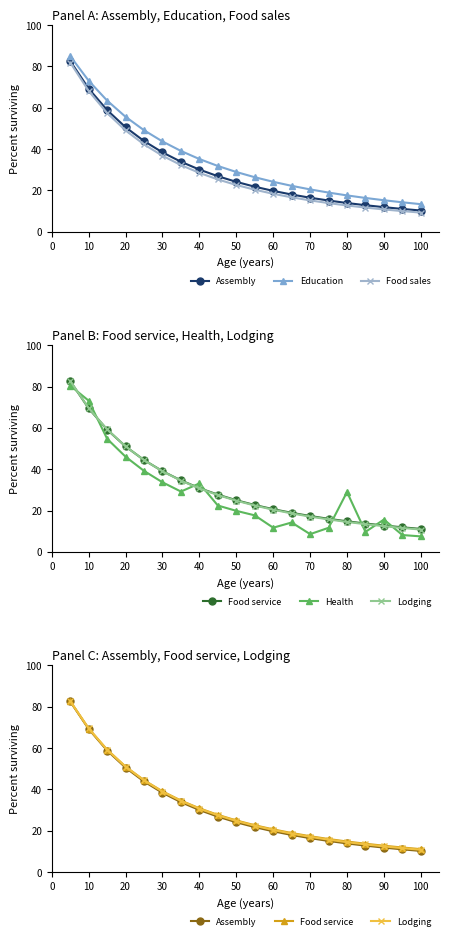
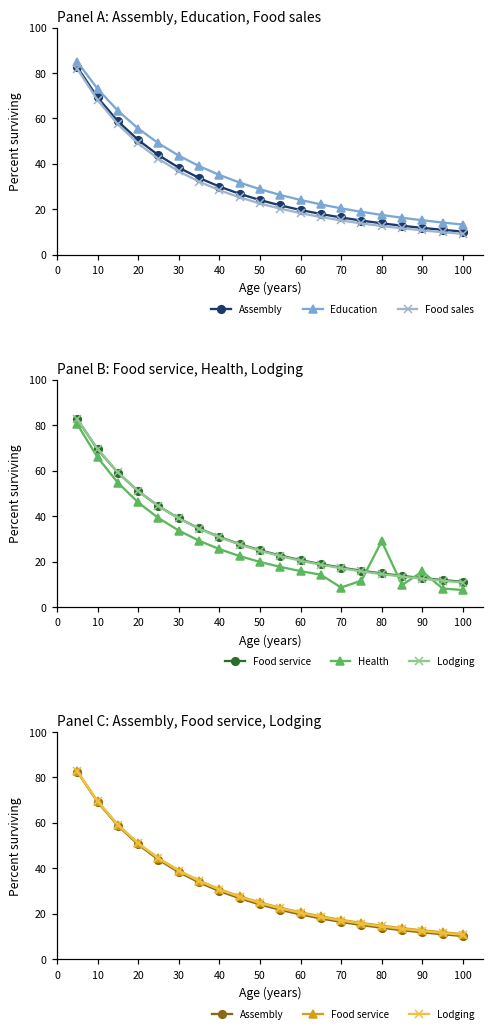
Panel B: Food service, Health, Lodging, Health, 10: 73 -> 66
Panel B: Food service, Health, Lodging, Health, 40: 33 -> 26
Panel B: Food service, Health, Lodging, Health, 60: 12 -> 16
